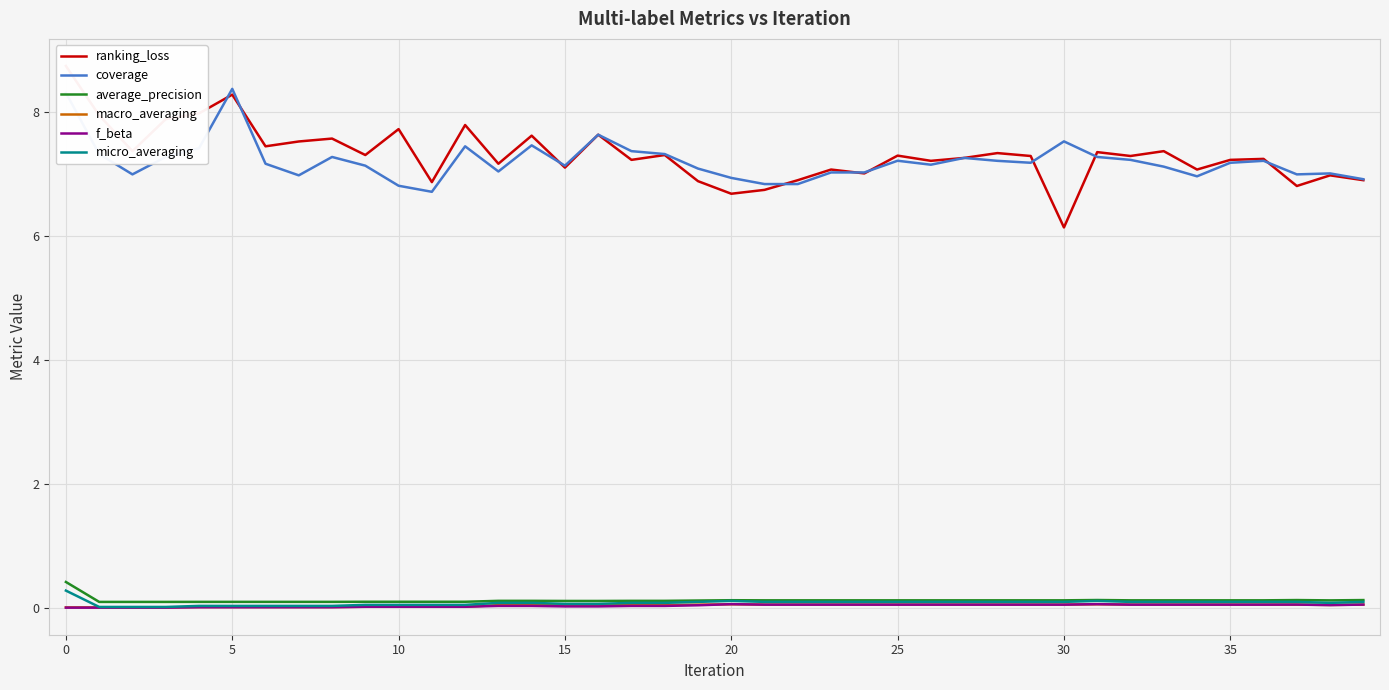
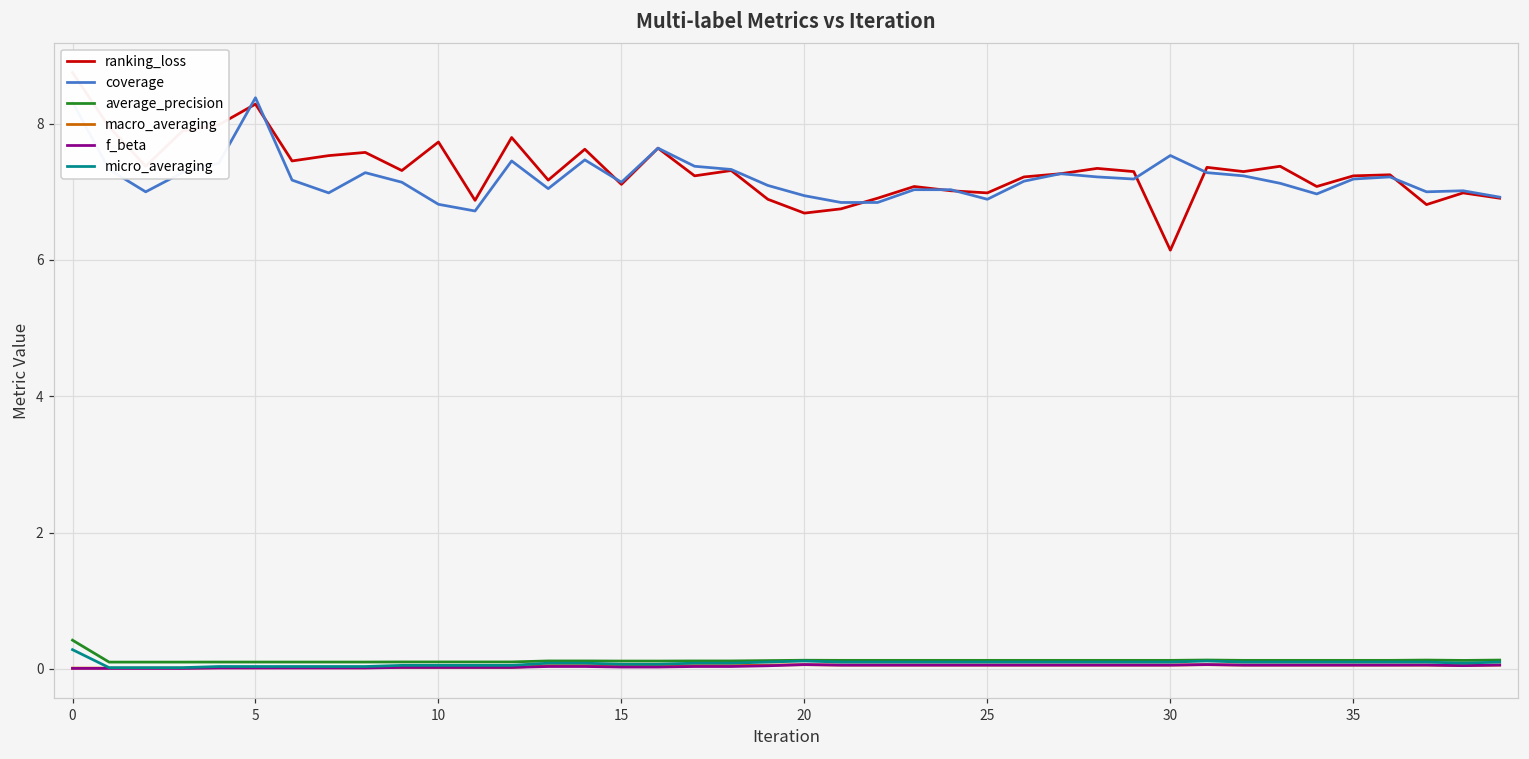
ranking_loss, 25: 7.3 -> 7.0
coverage, 25: 7.2 -> 6.9
